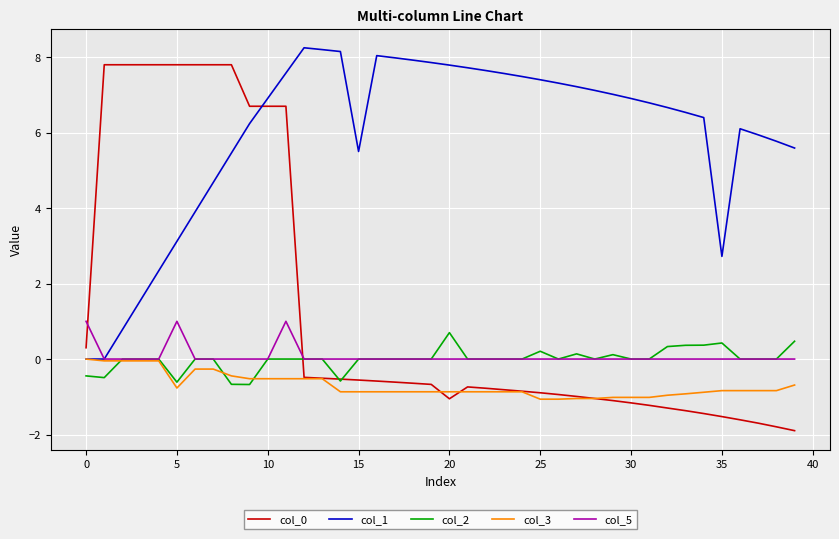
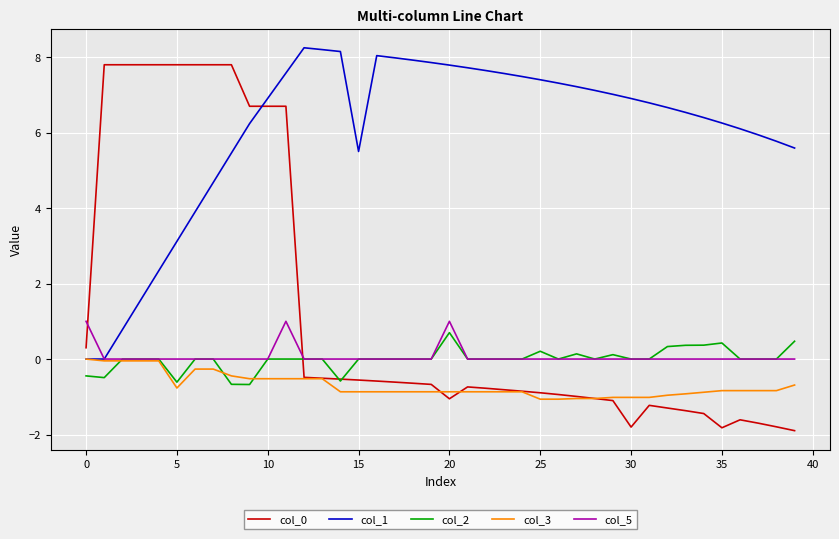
col_5, 5: 1 -> 0
col_5, 20: 0 -> 1
col_0, 30: -1.2 -> -1.8
col_0, 35: -1.5 -> -1.8
col_1, 35: 2.7 -> 6.3
